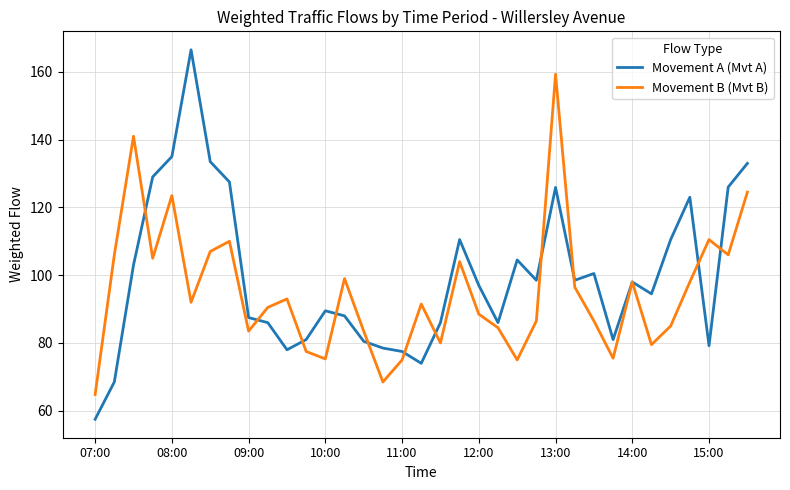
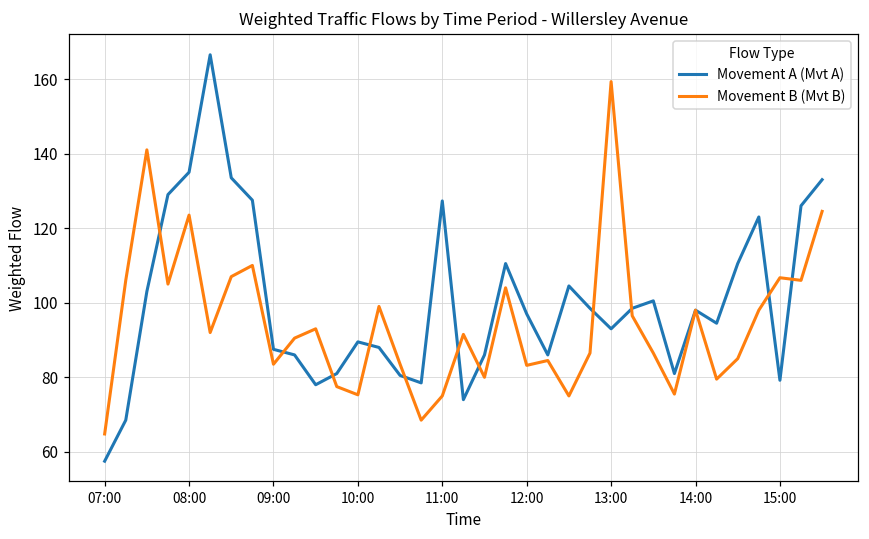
Movement A (Mvt A), 11:00: 78 -> 127
Movement B (Mvt B), 12:00: 89 -> 83
Movement A (Mvt A), 13:00: 126 -> 93
Movement B (Mvt B), 15:00: 111 -> 107
